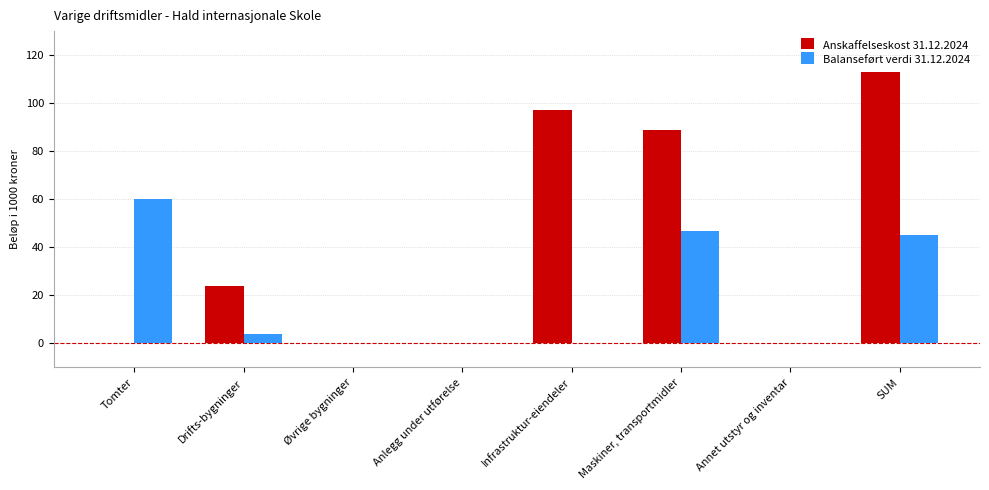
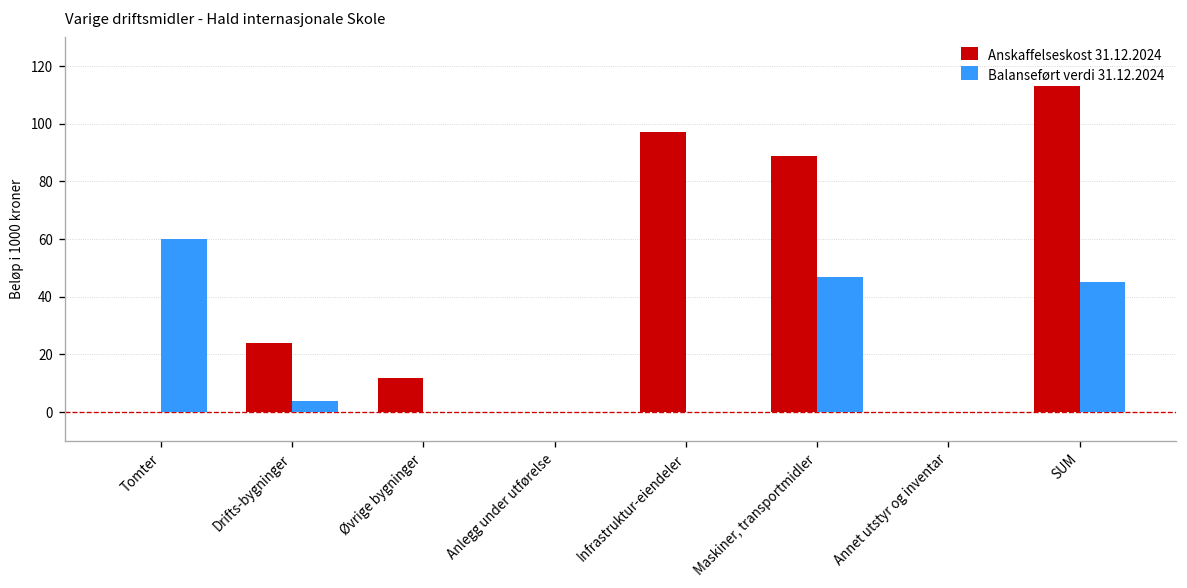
Anskaffelseskost 31.12.2024, Øvrige bygninger: 0 -> 12
